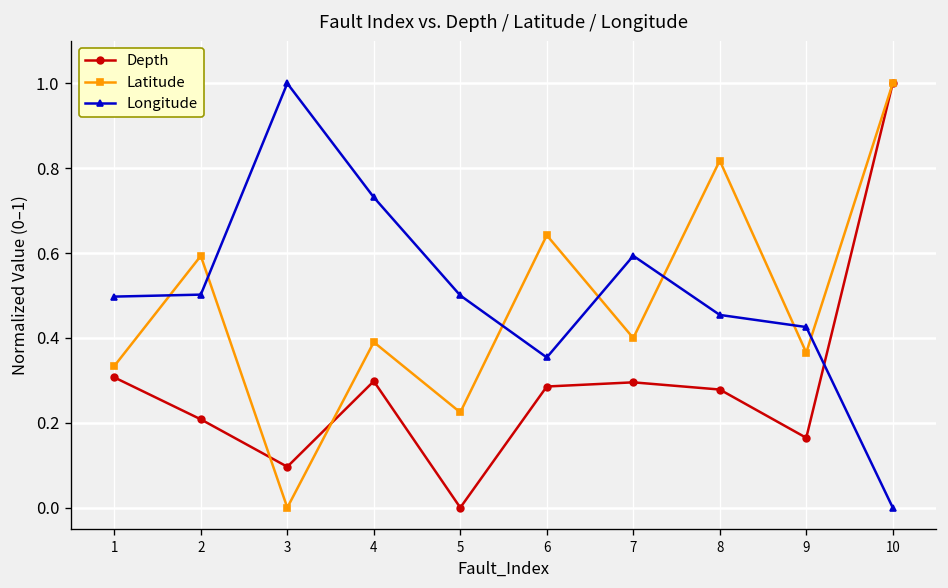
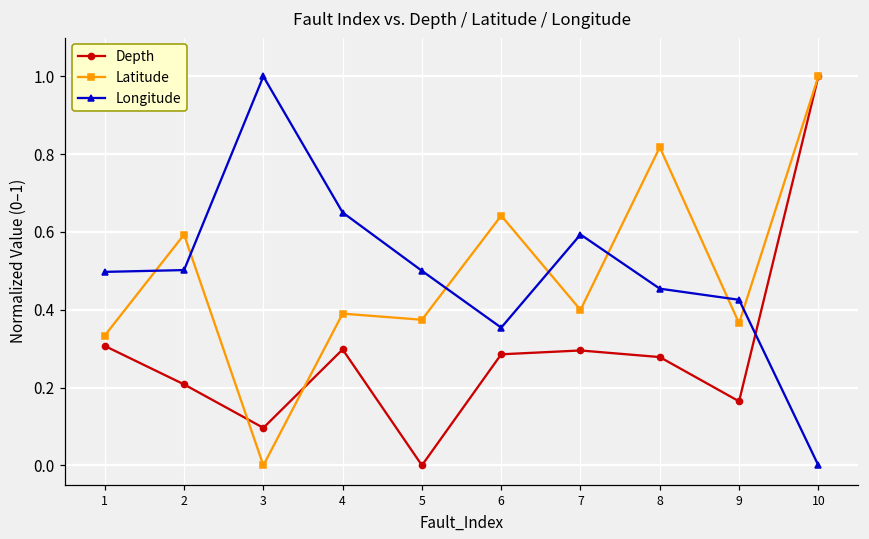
Longitude, 4: 0.73 -> 0.65
Latitude, 5: 0.22 -> 0.37
